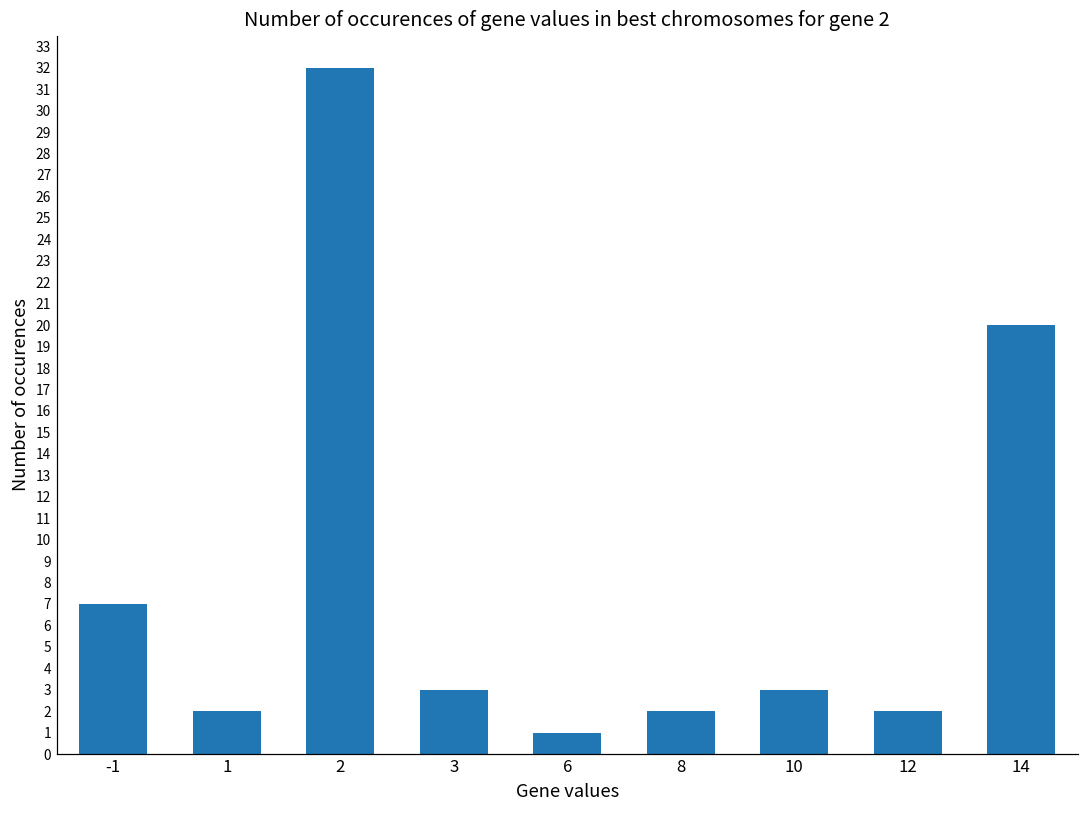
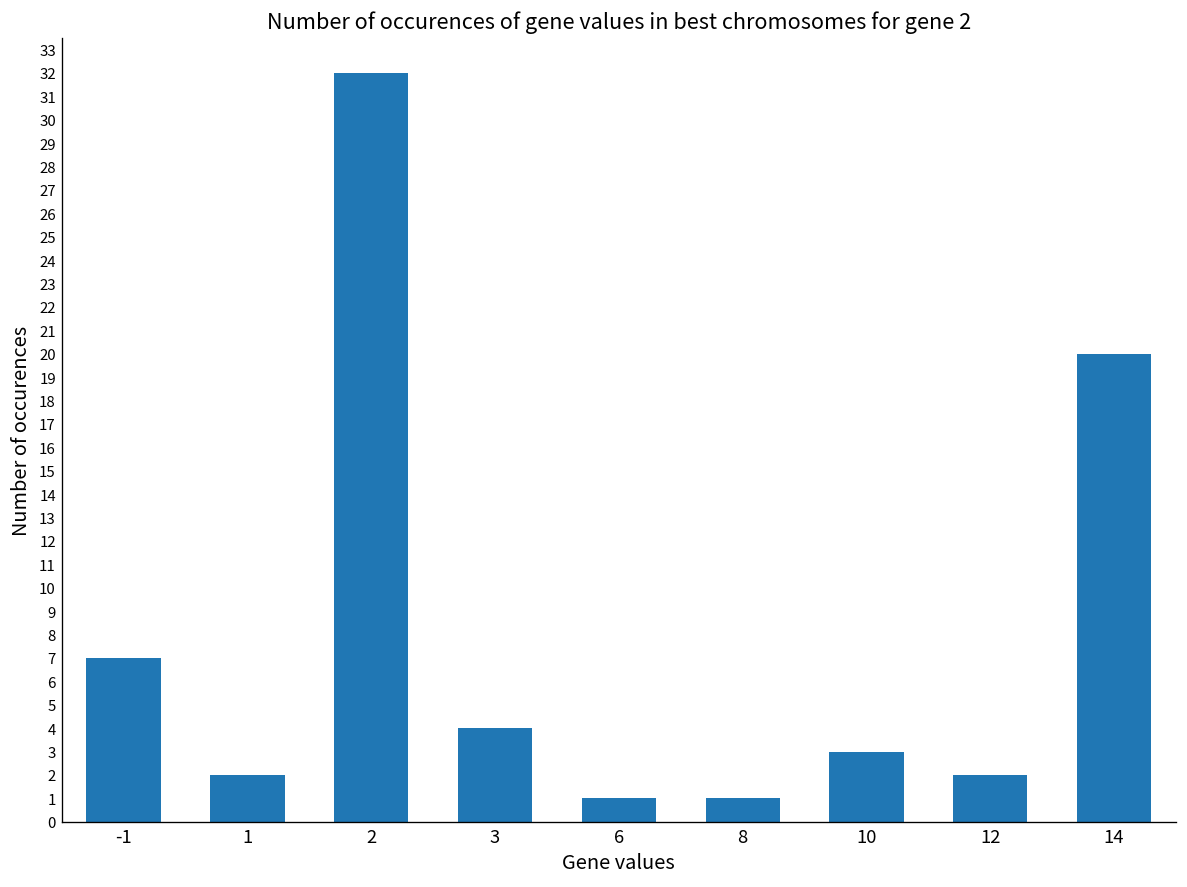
3: 3 -> 4
8: 2 -> 1
